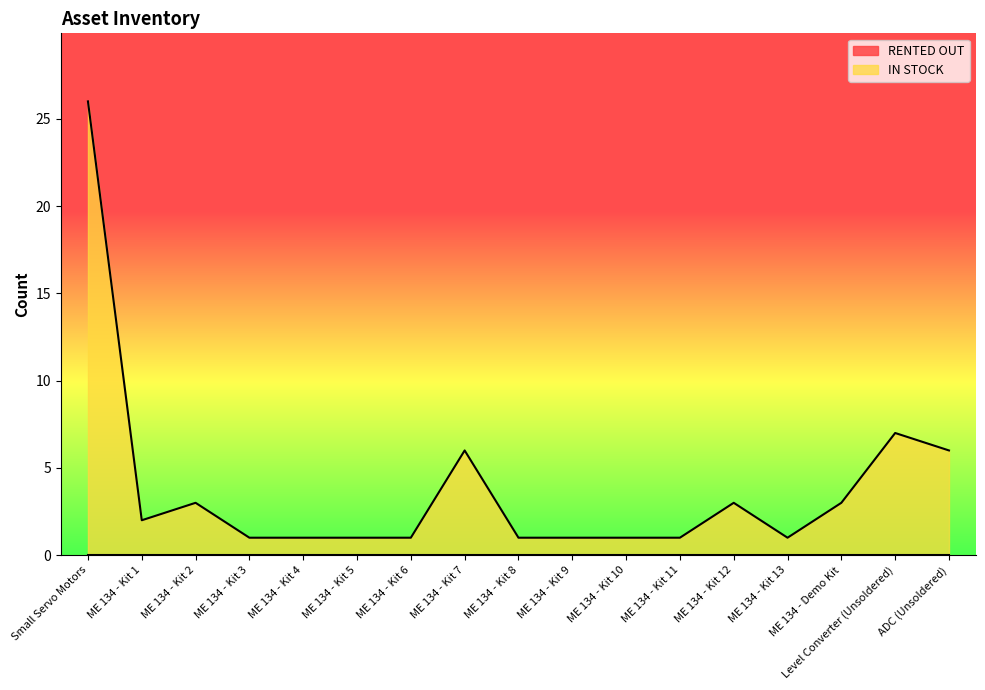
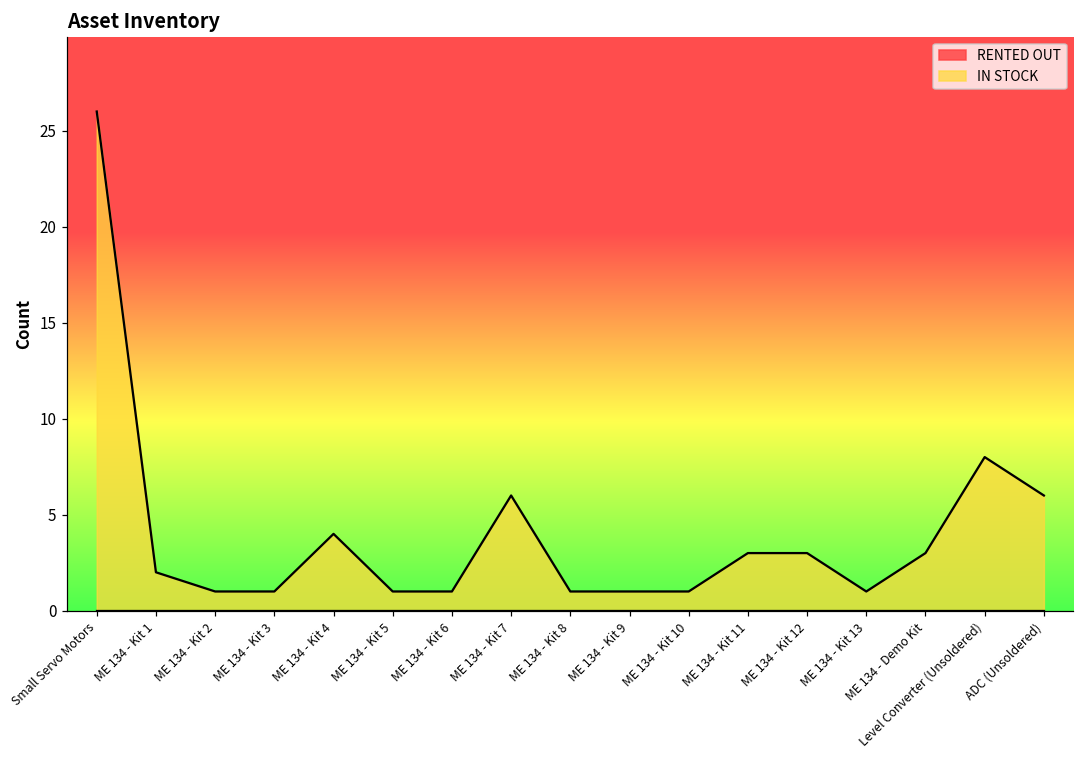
IN STOCK, ME 134 - Kit 2: 3 -> 1
IN STOCK, ME 134 - Kit 4: 1 -> 4
IN STOCK, ME 134 - Kit 11: 1 -> 3
IN STOCK, Level Converter (Unsoldered): 7 -> 8
